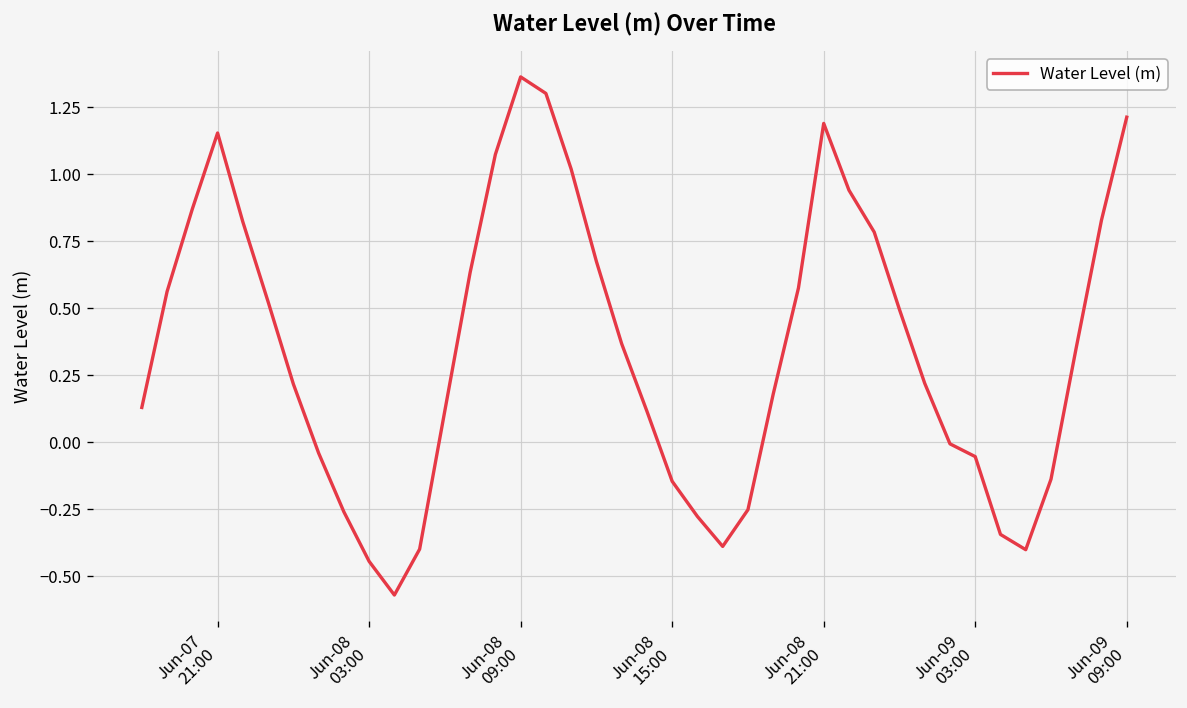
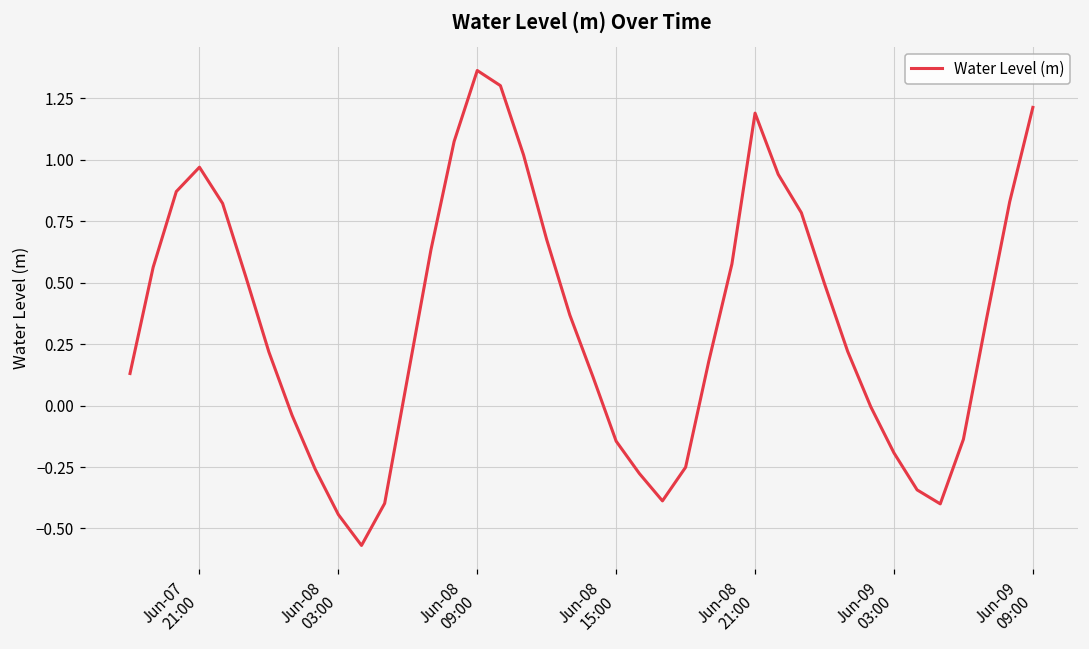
Jun-07 21:00: 1.15 -> 0.97
Jun-09 03:00: -0.05 -> -0.19
